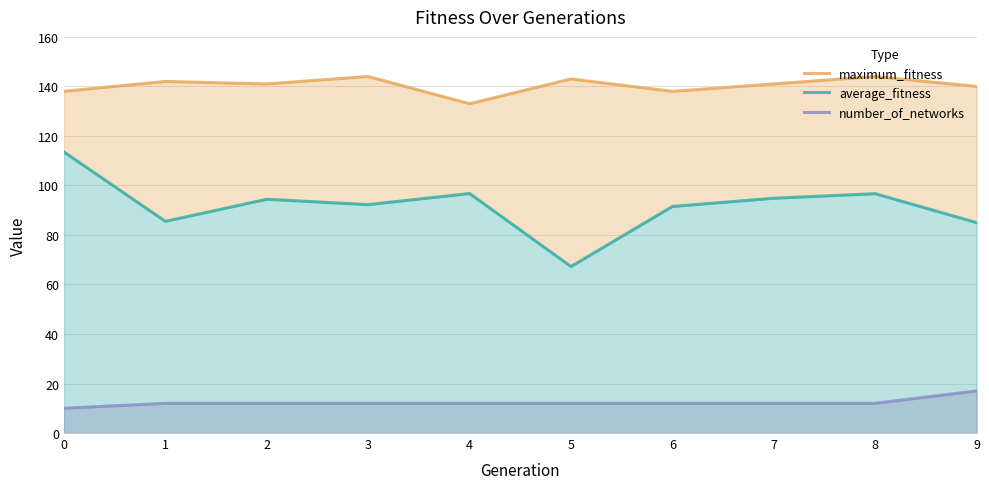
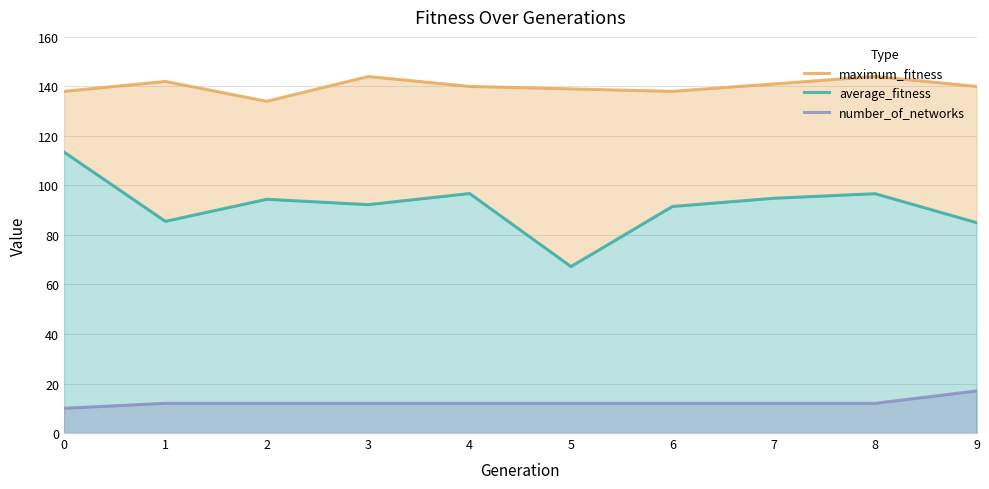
maximum_fitness, 2: 141 -> 134
maximum_fitness, 4: 133 -> 140
maximum_fitness, 5: 143 -> 139
